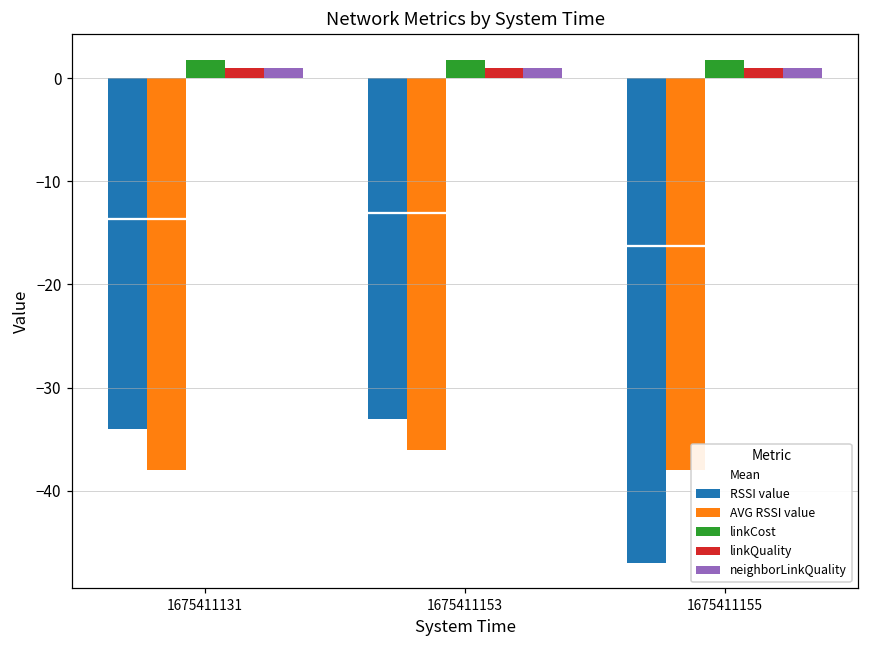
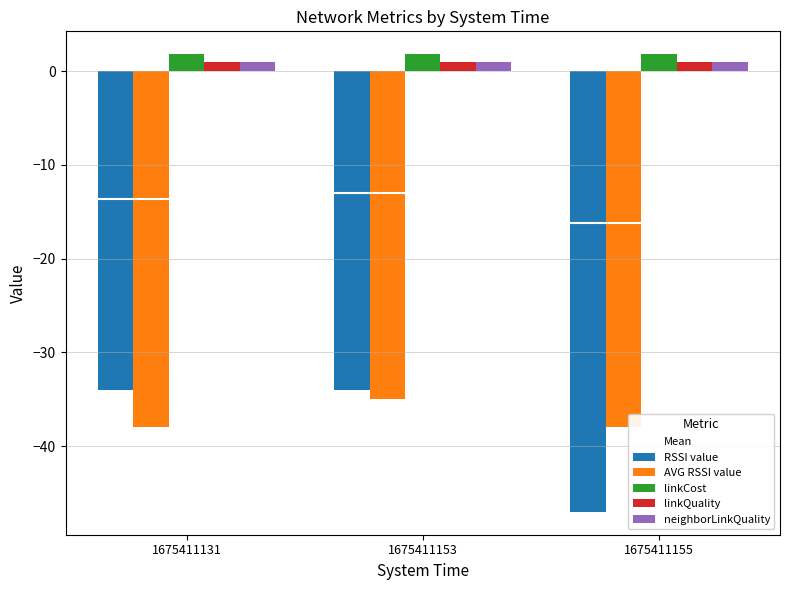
RSSI value, 1675411153: -33 -> -34
AVG RSSI value, 1675411153: -36 -> -35
